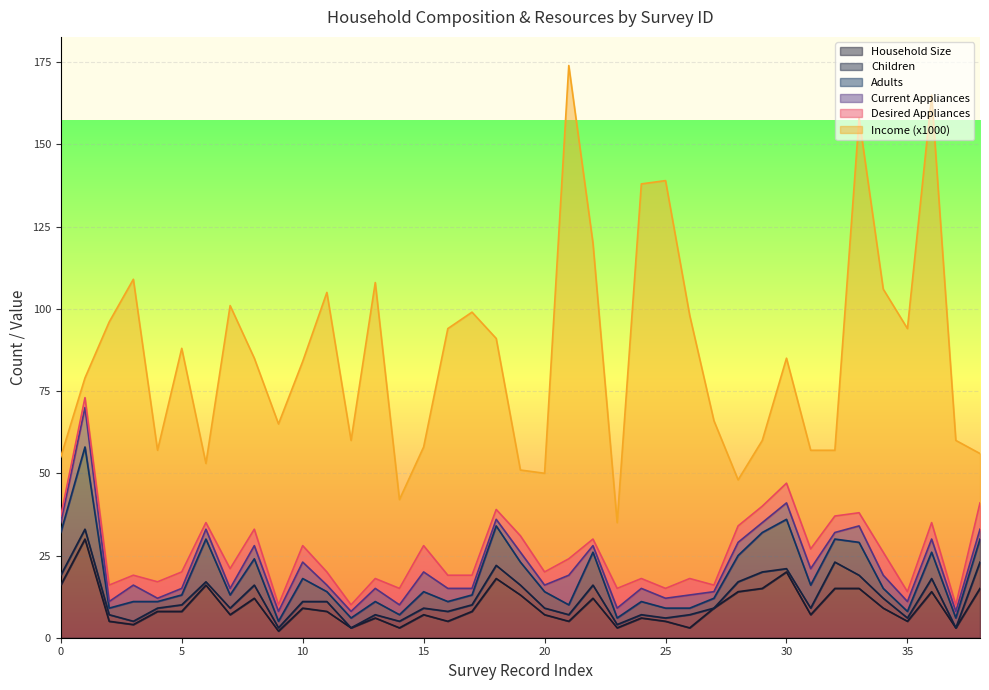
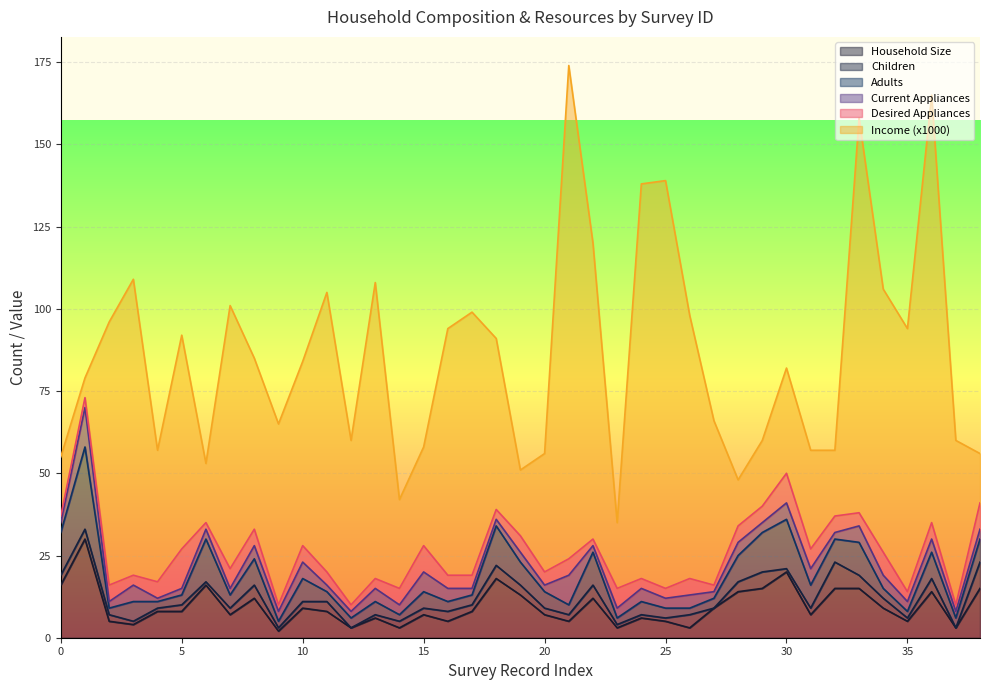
Desired Appliances, 5: 5 -> 12
Income (x1000), 5: 68 -> 65
Income (x1000), 20: 30 -> 36
Desired Appliances, 30: 6 -> 9
Income (x1000), 30: 38 -> 32
